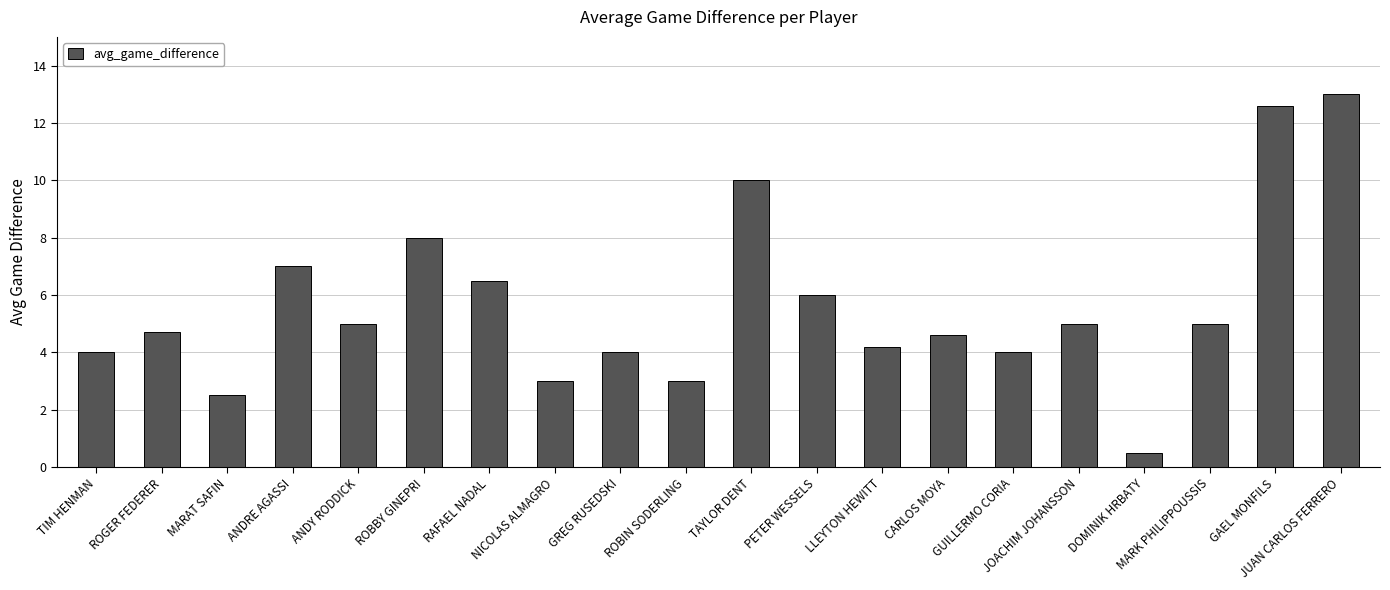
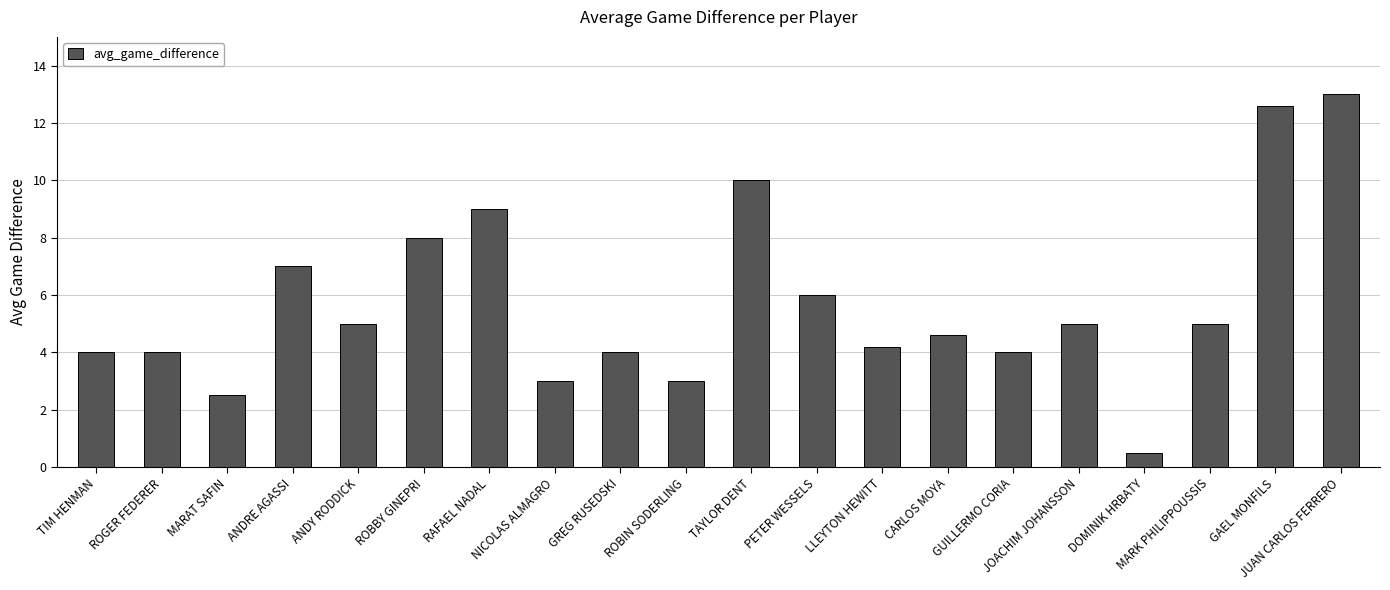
ROGER FEDERER: 4.7 -> 4.0
RAFAEL NADAL: 6.5 -> 9.0
